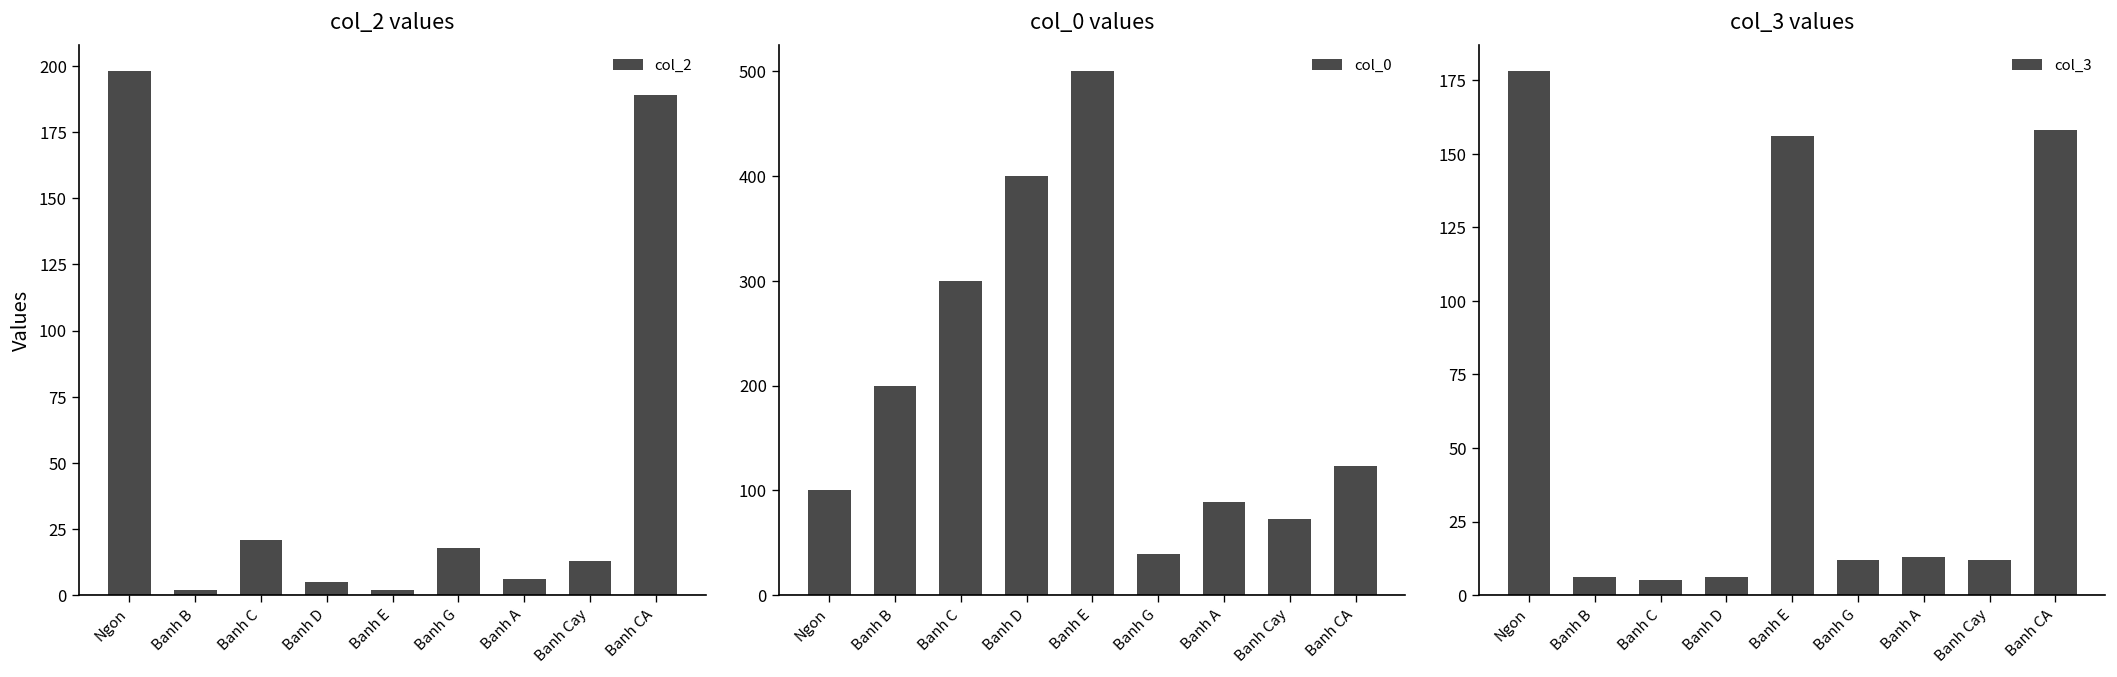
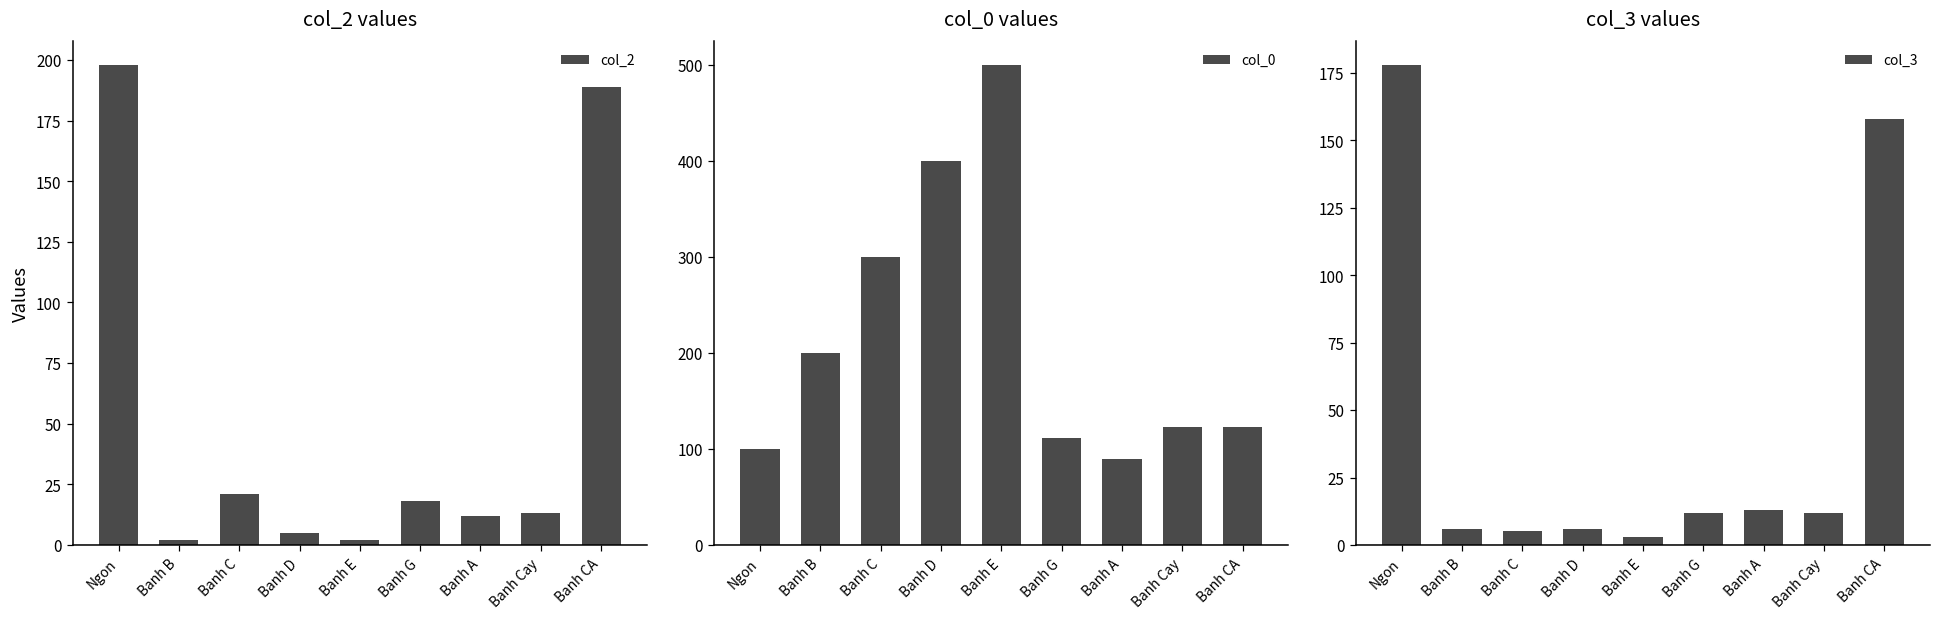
col_2 values, Banh A: 6 -> 12
col_0 values, Banh G: 40 -> 110
col_0 values, Banh Cay: 70 -> 120
col_3 values, Banh E: 156 -> 3
